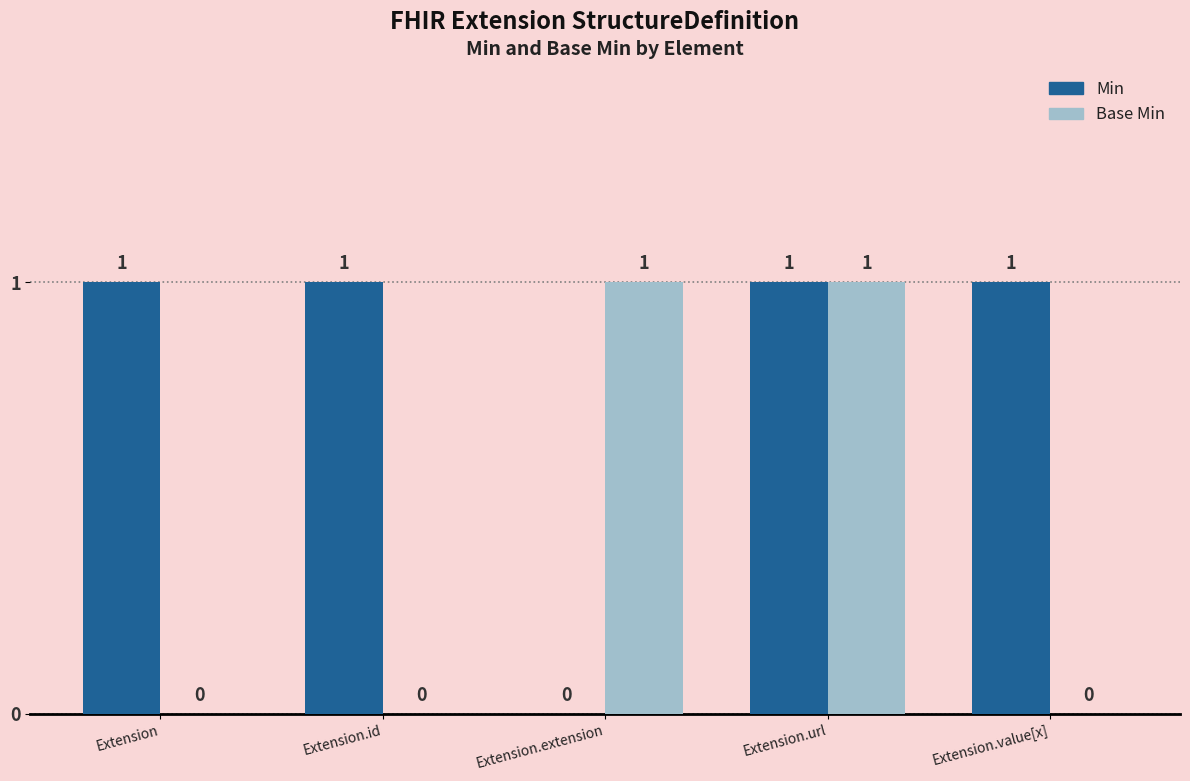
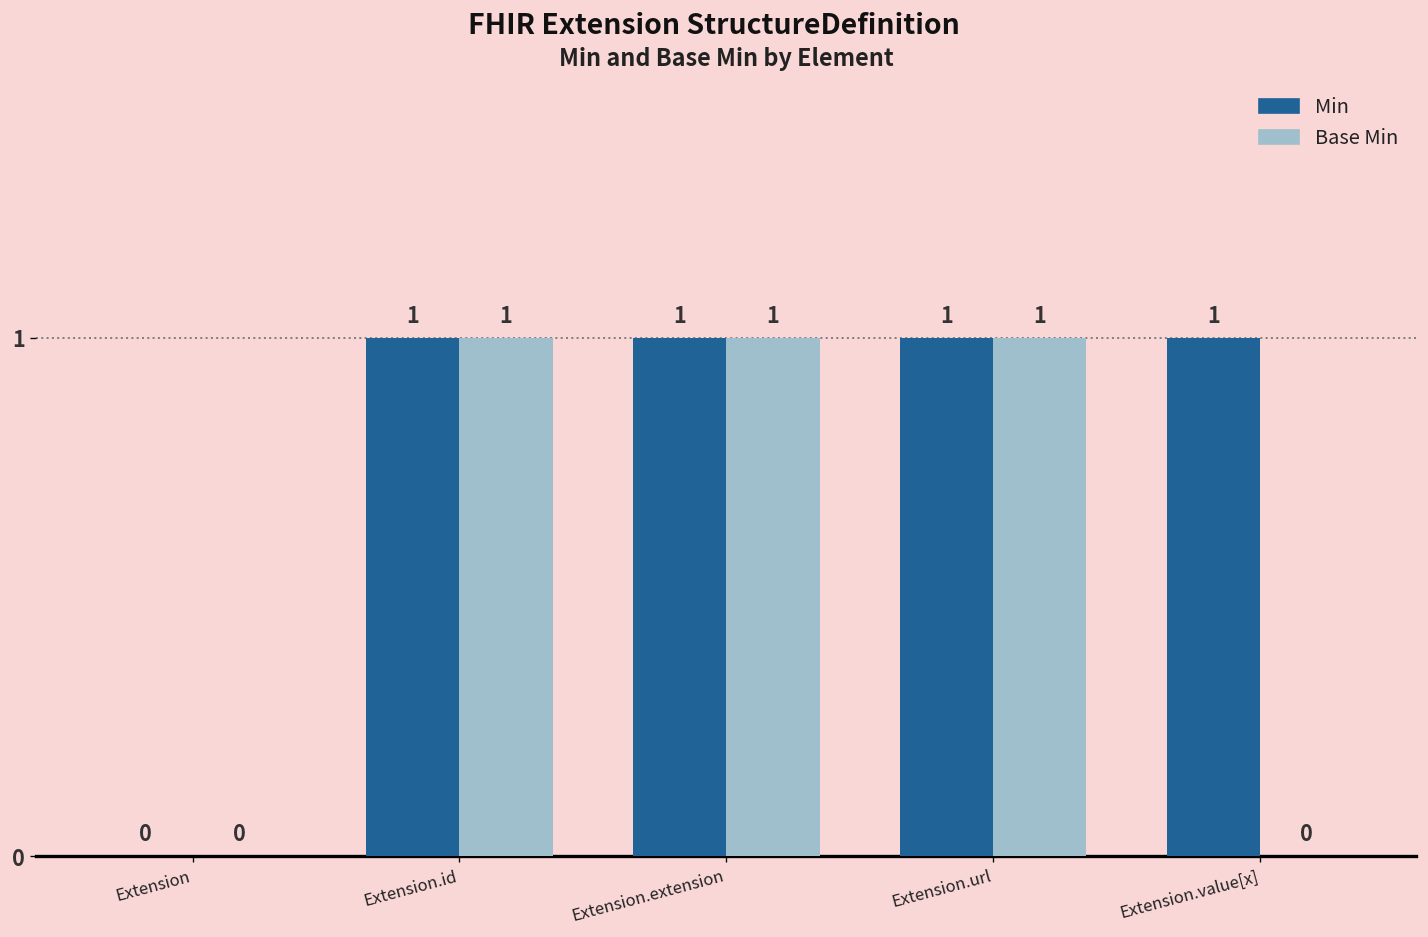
Min, Extension: 1 -> 0
Base Min, Extension.id: 0 -> 1
Min, Extension.extension: 0 -> 1
